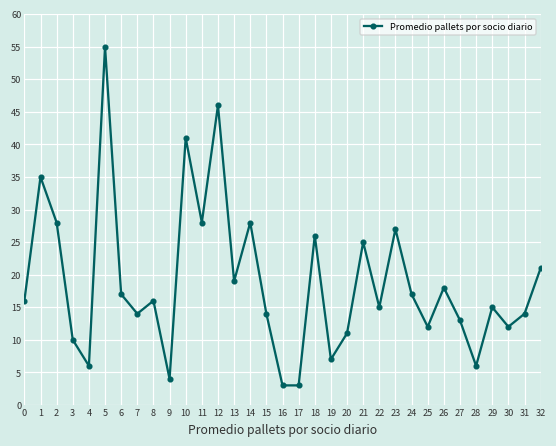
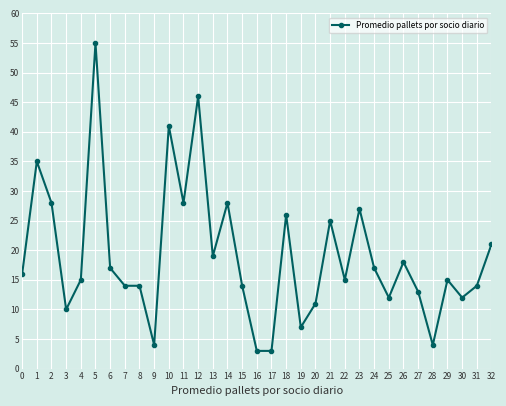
4: 6 -> 15
8: 16 -> 14
28: 6 -> 4
